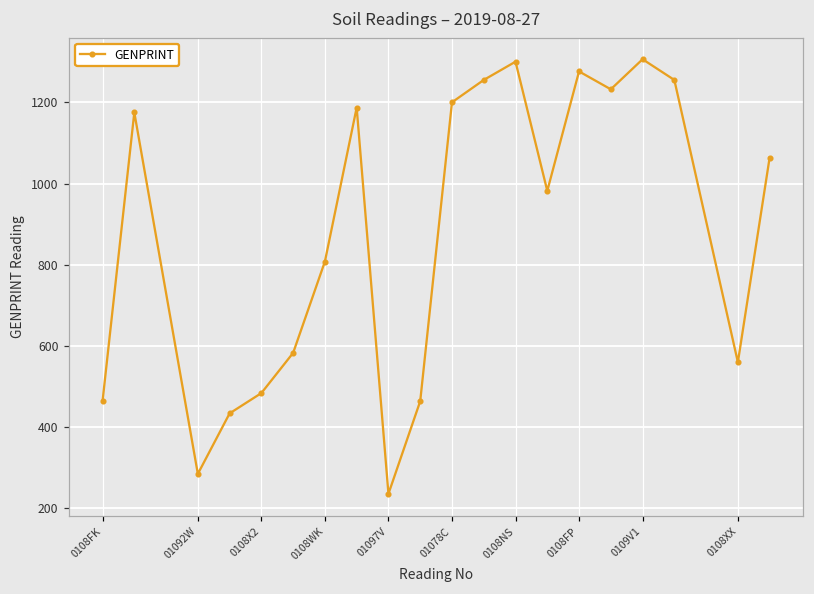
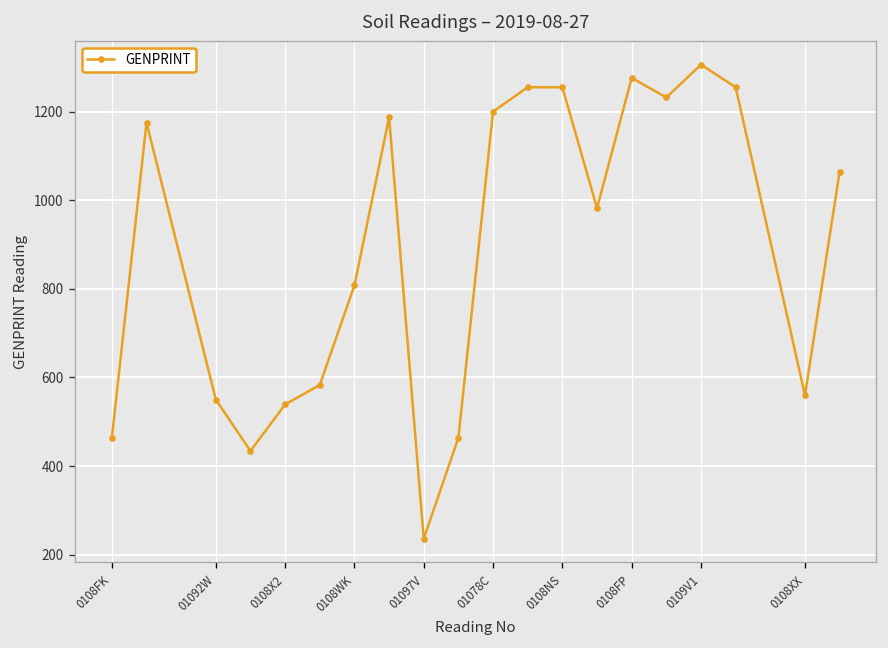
01092W: 290 -> 550
0108X2: 480 -> 540
0108NS: 1300 -> 1260
